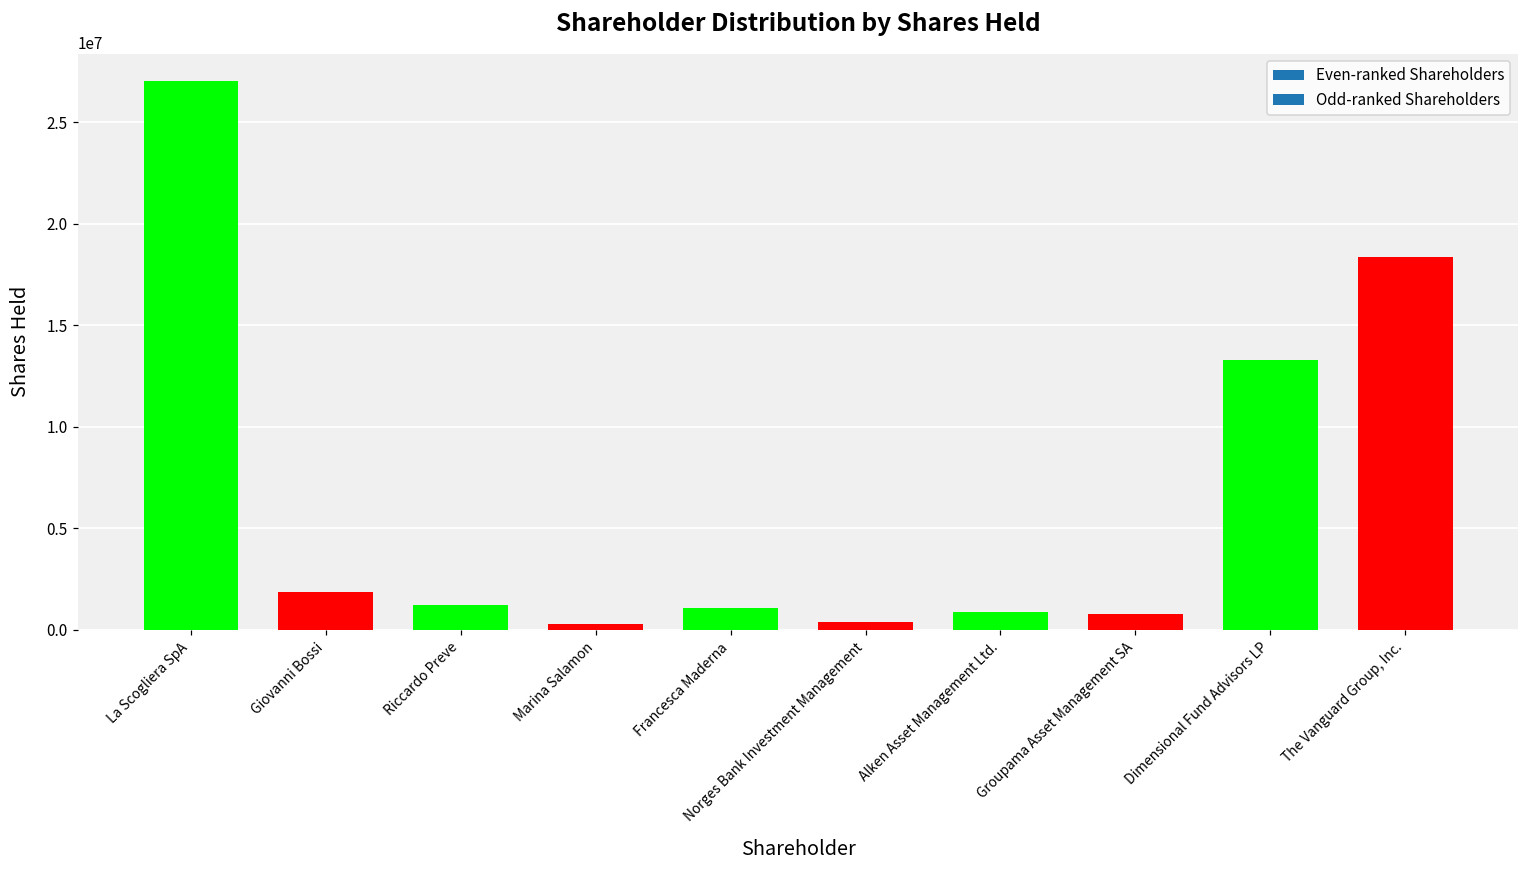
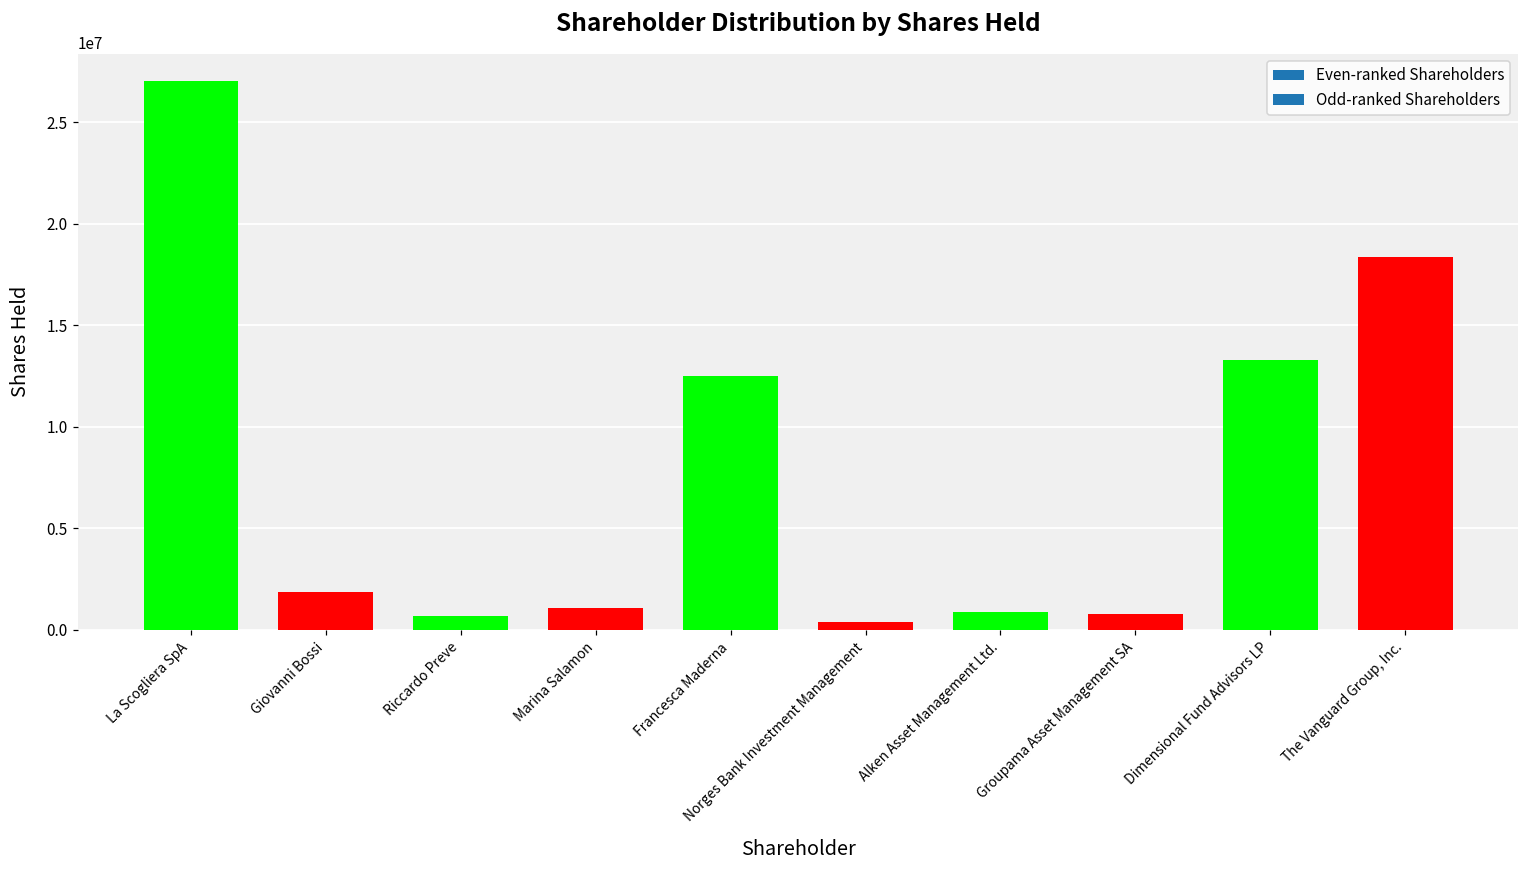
Riccardo Preve: 1200000 -> 700000
Marina Salamon: 300000 -> 1100000
Francesca Maderna: 1100000 -> 12500000
